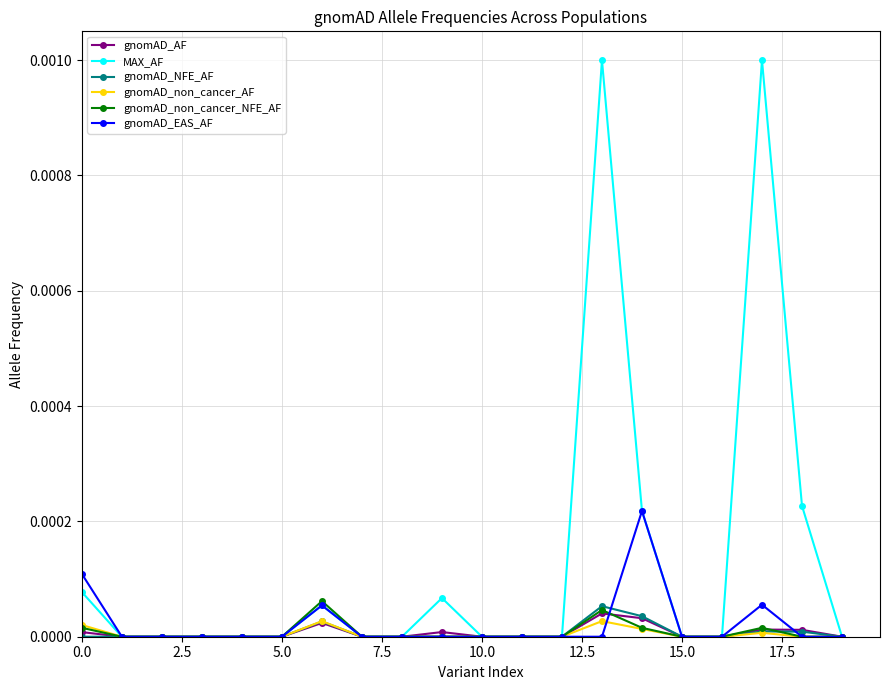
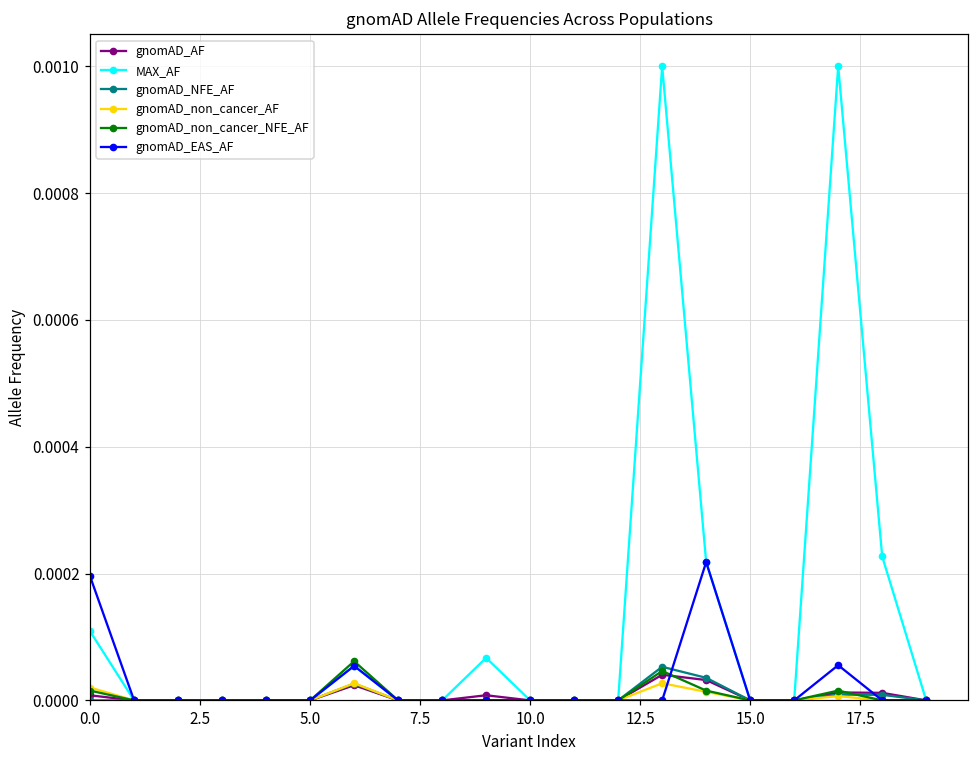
MAX_AF, 0.0: 0.00008 -> 0.00011
gnomAD_EAS_AF, 0.0: 0.00011 -> 0.00020
